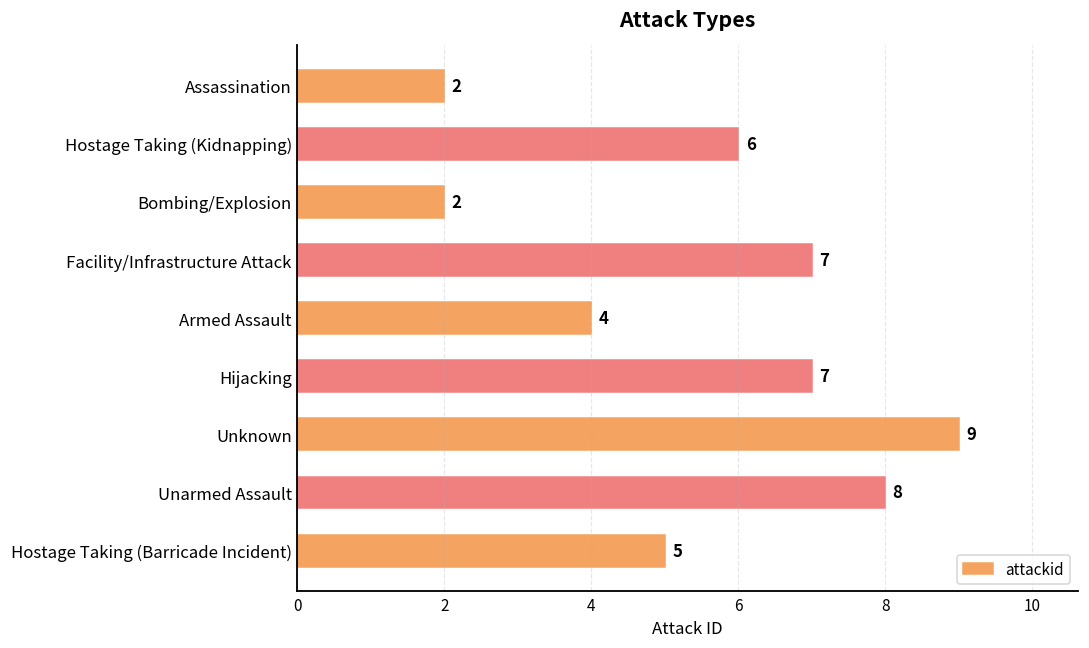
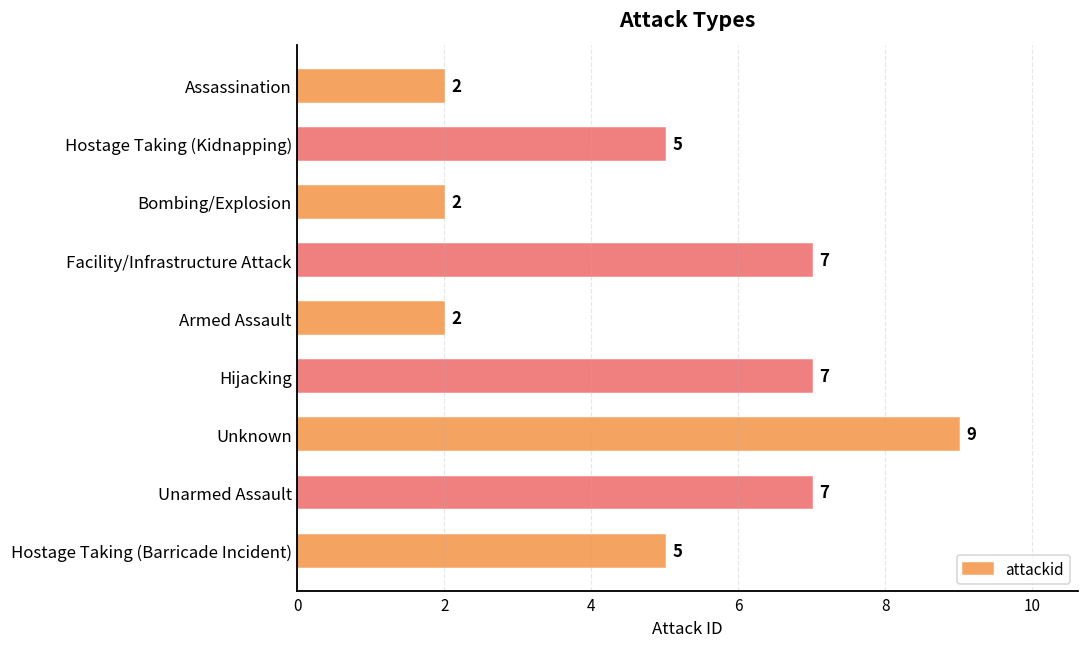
Hostage Taking (Kidnapping): 6 -> 5
Armed Assault: 4 -> 2
Unarmed Assault: 8 -> 7
